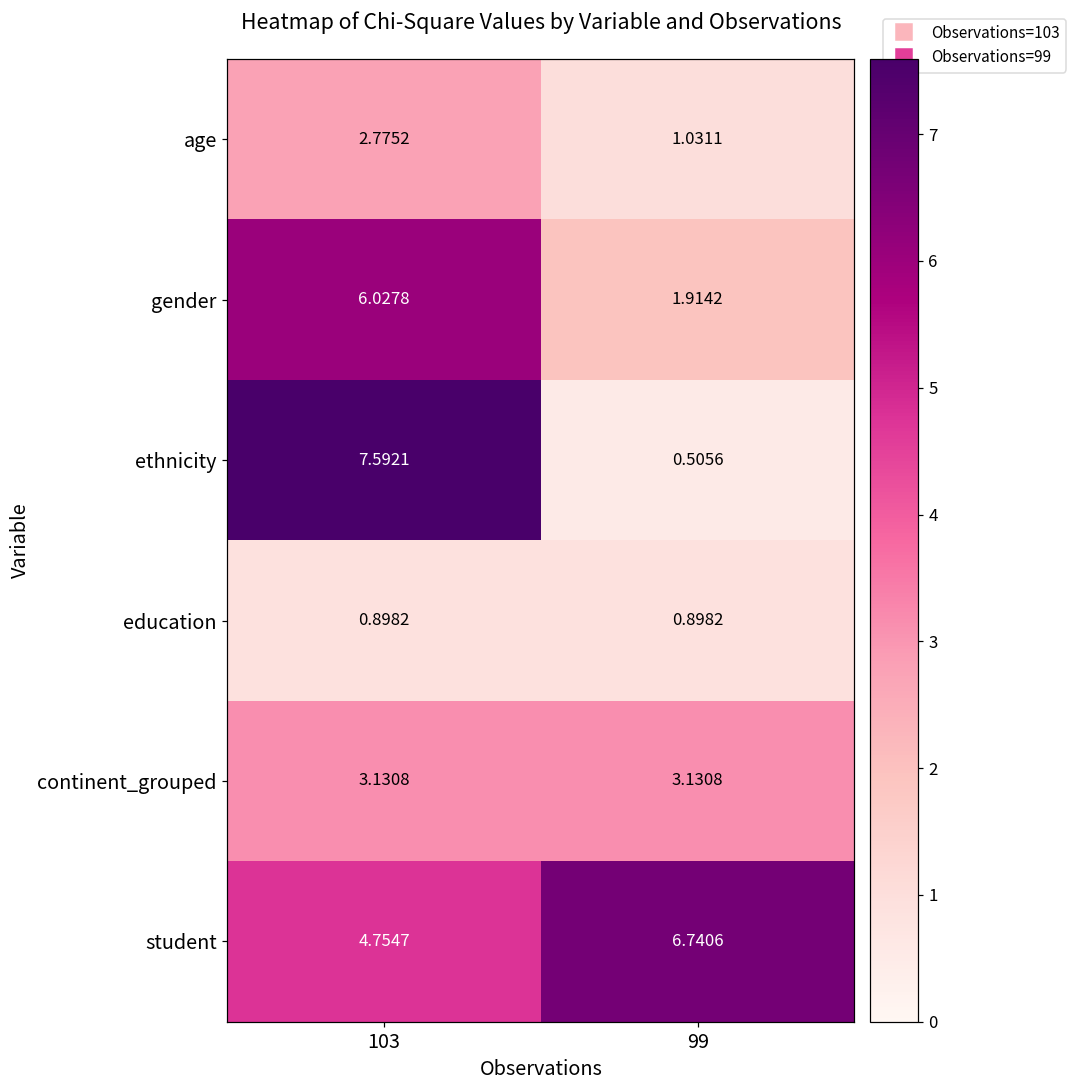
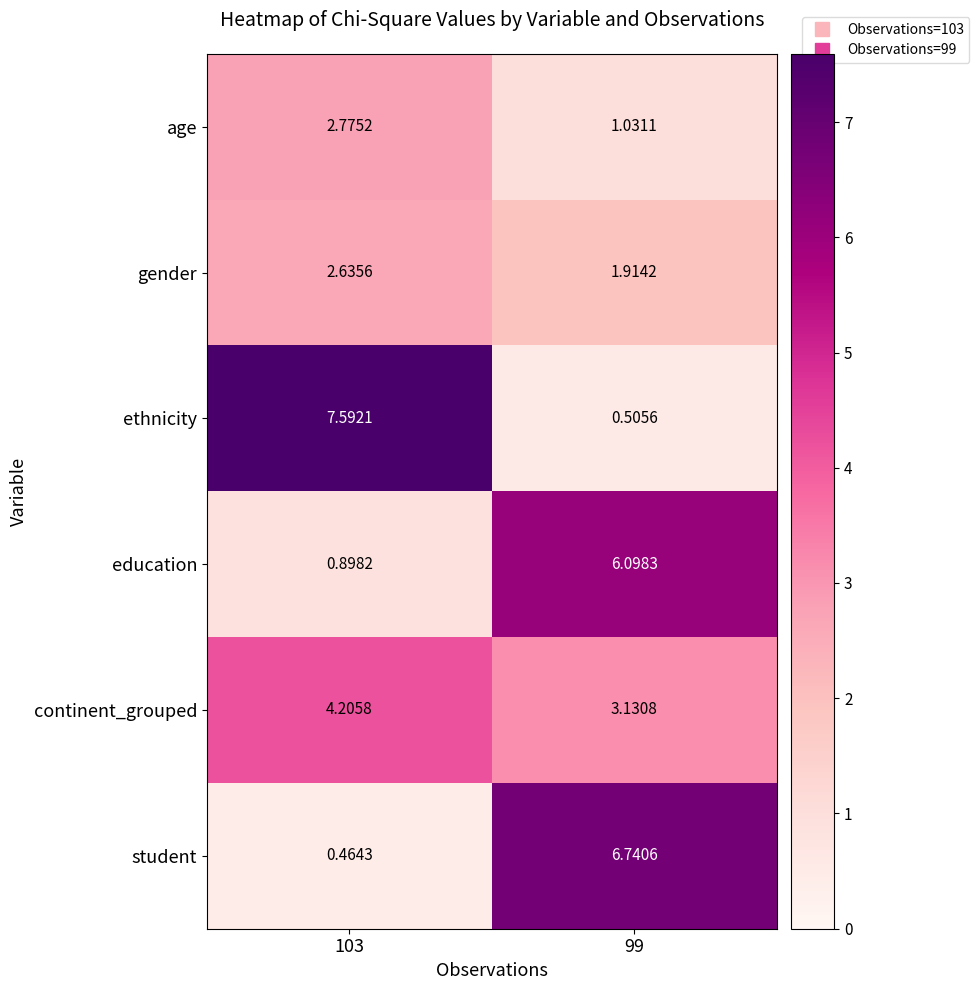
gender, 103: 6.0278 -> 2.6356
education, 99: 0.8982 -> 6.0983
continent_grouped, 103: 3.1308 -> 4.2058
student, 103: 4.7547 -> 0.4643
